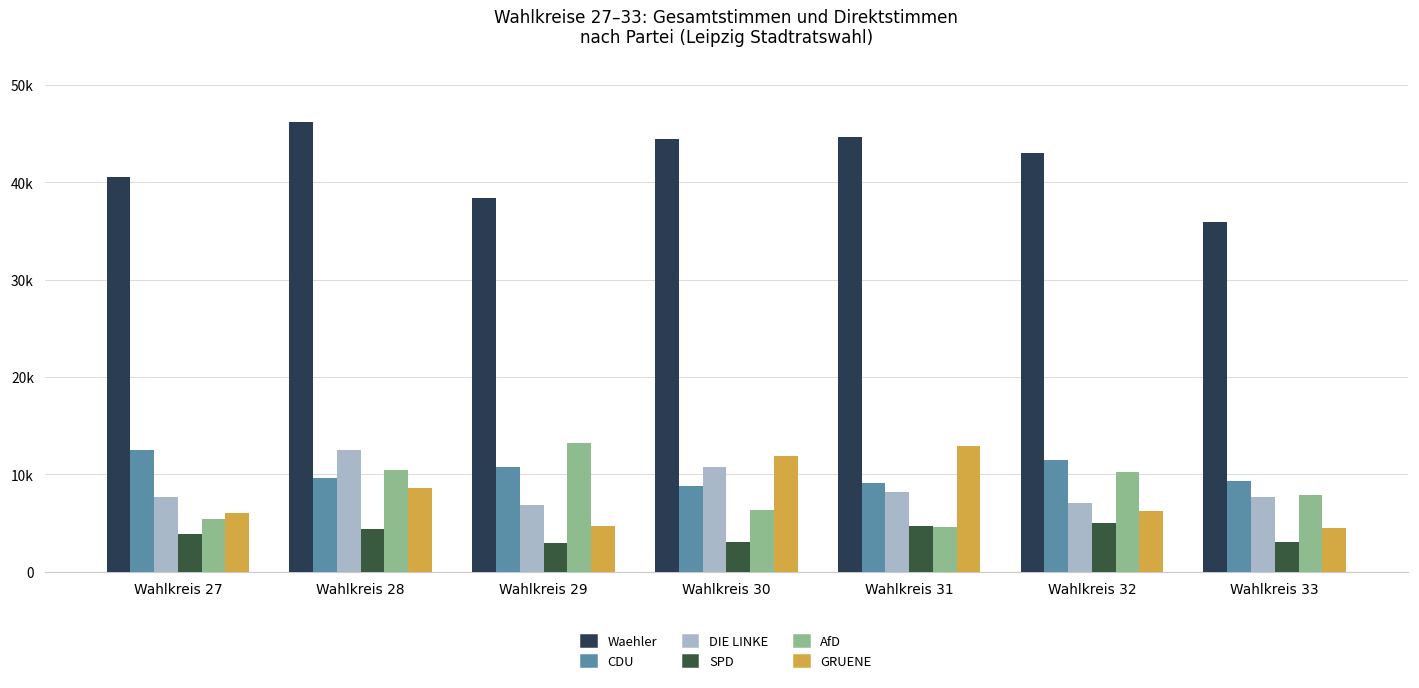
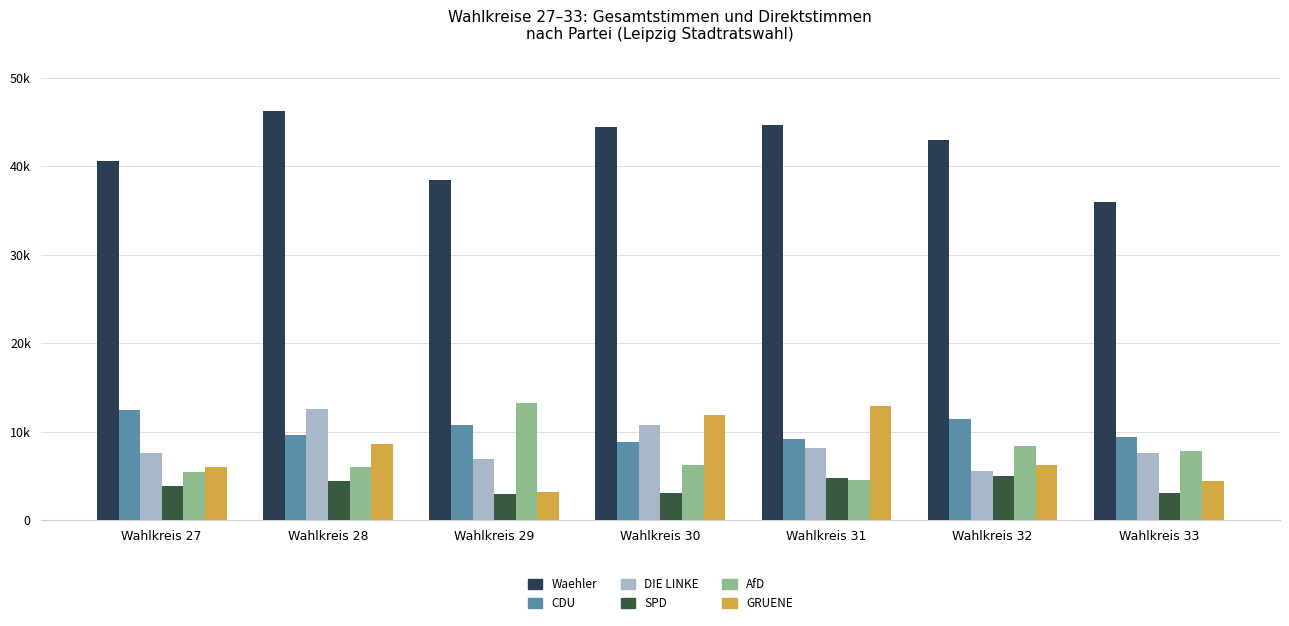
AfD, Wahlkreis 28: 10000 -> 6000
GRUENE, Wahlkreis 29: 5000 -> 3000
DIE LINKE, Wahlkreis 32: 7000 -> 6000
AfD, Wahlkreis 32: 10000 -> 8000
